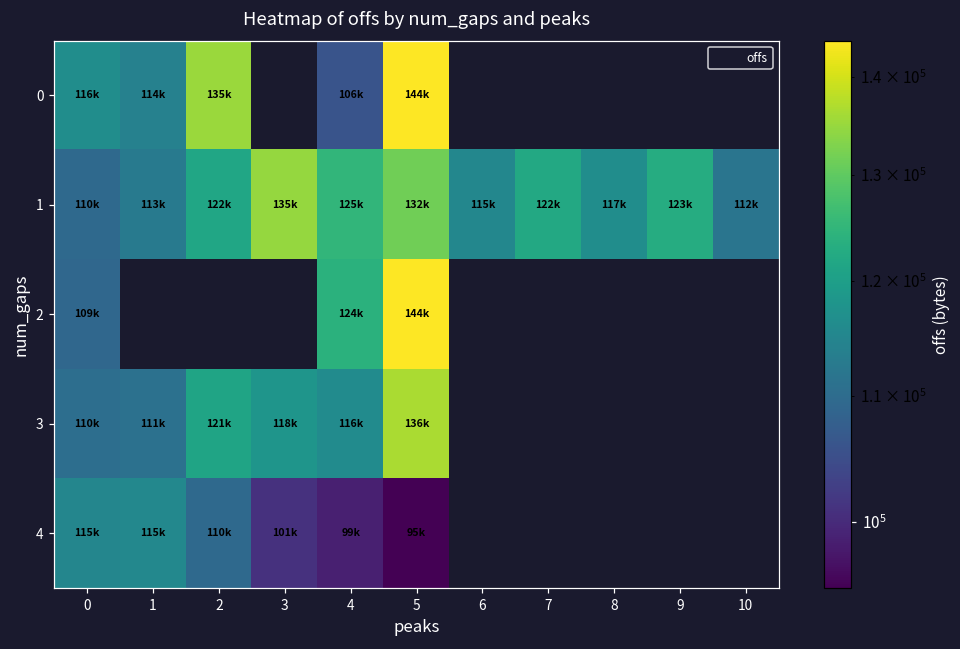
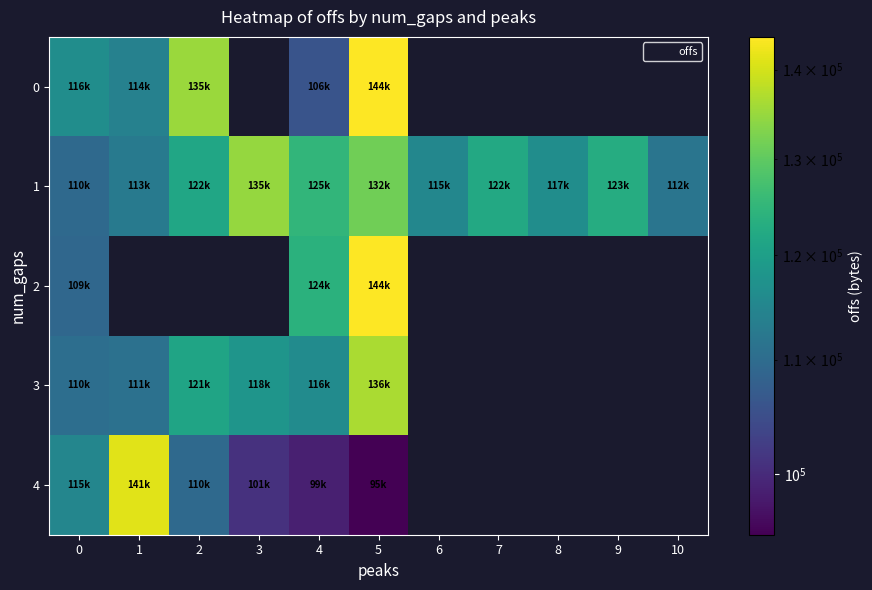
4, 1: 115k -> 141k
